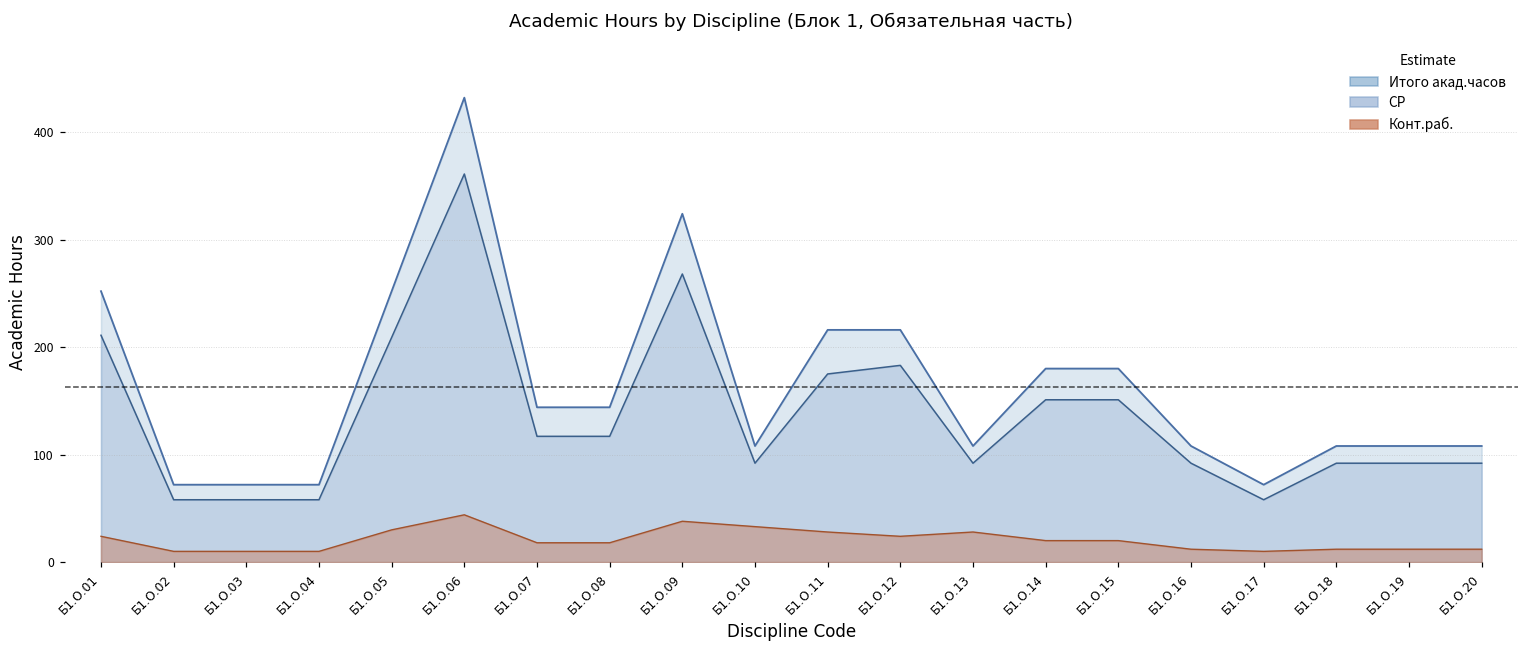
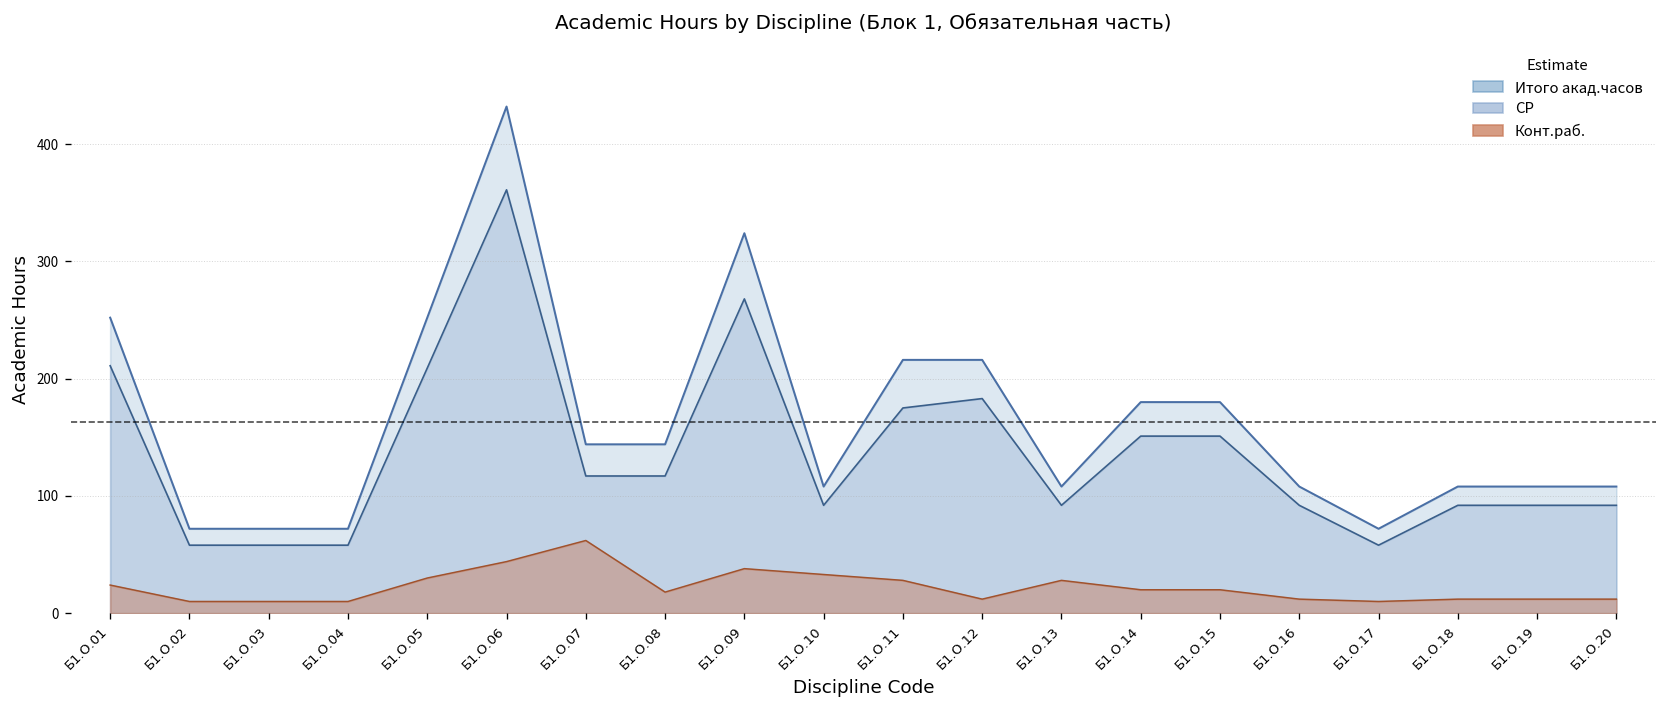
Конт.раб., Б1.О.07: 20 -> 60
Конт.раб., Б1.О.12: 20 -> 10
